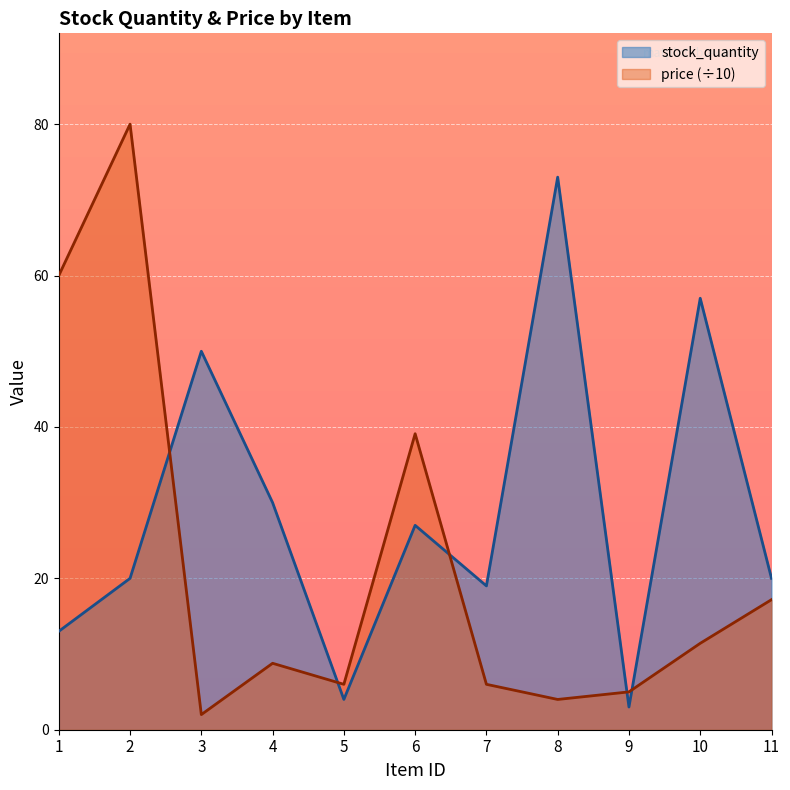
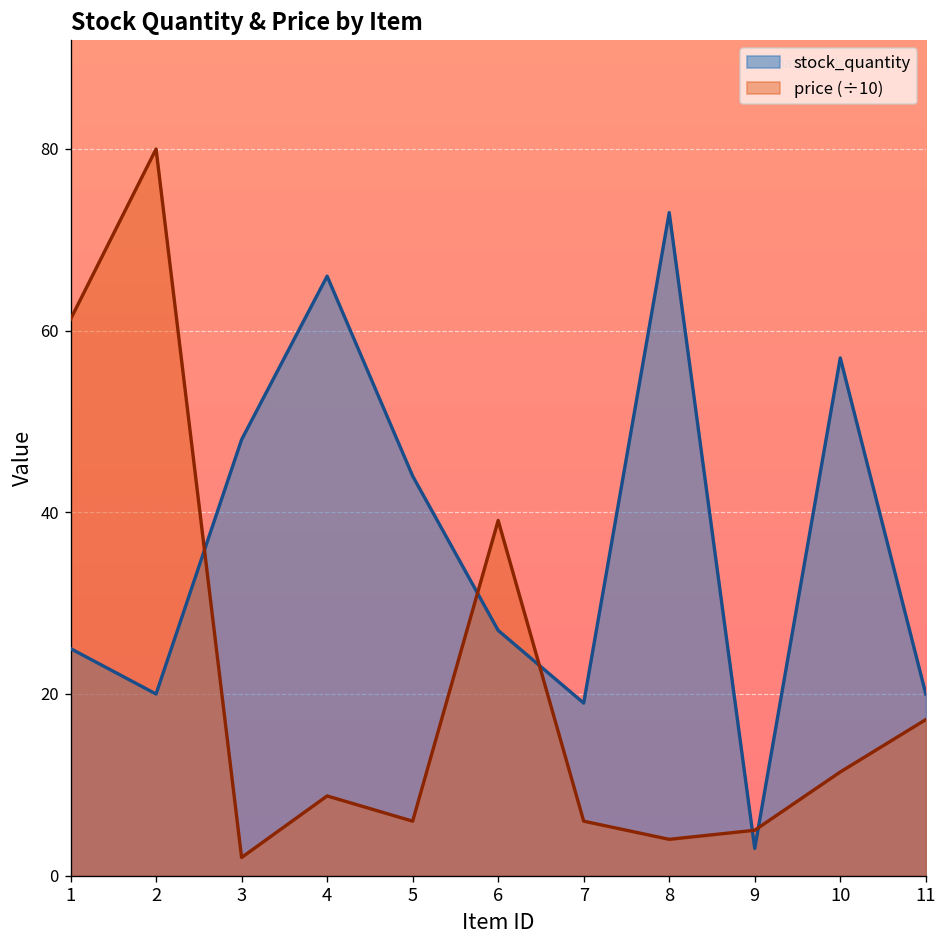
stock_quantity, 1: 13 -> 25
price (÷10), 1: 60 -> 61
stock_quantity, 3: 50 -> 48
stock_quantity, 4: 30 -> 66
stock_quantity, 5: 4 -> 44
